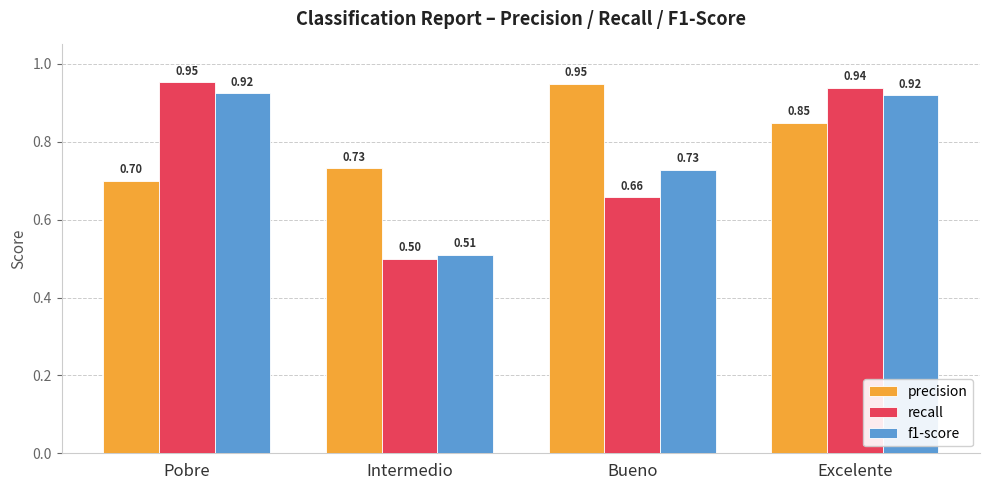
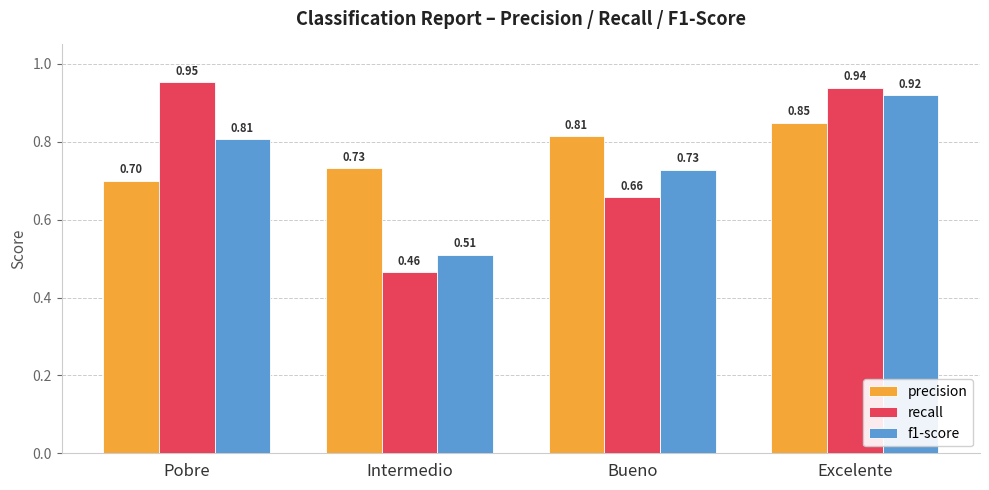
f1-score, Pobre: 0.92 -> 0.81
recall, Intermedio: 0.50 -> 0.46
precision, Bueno: 0.95 -> 0.81
